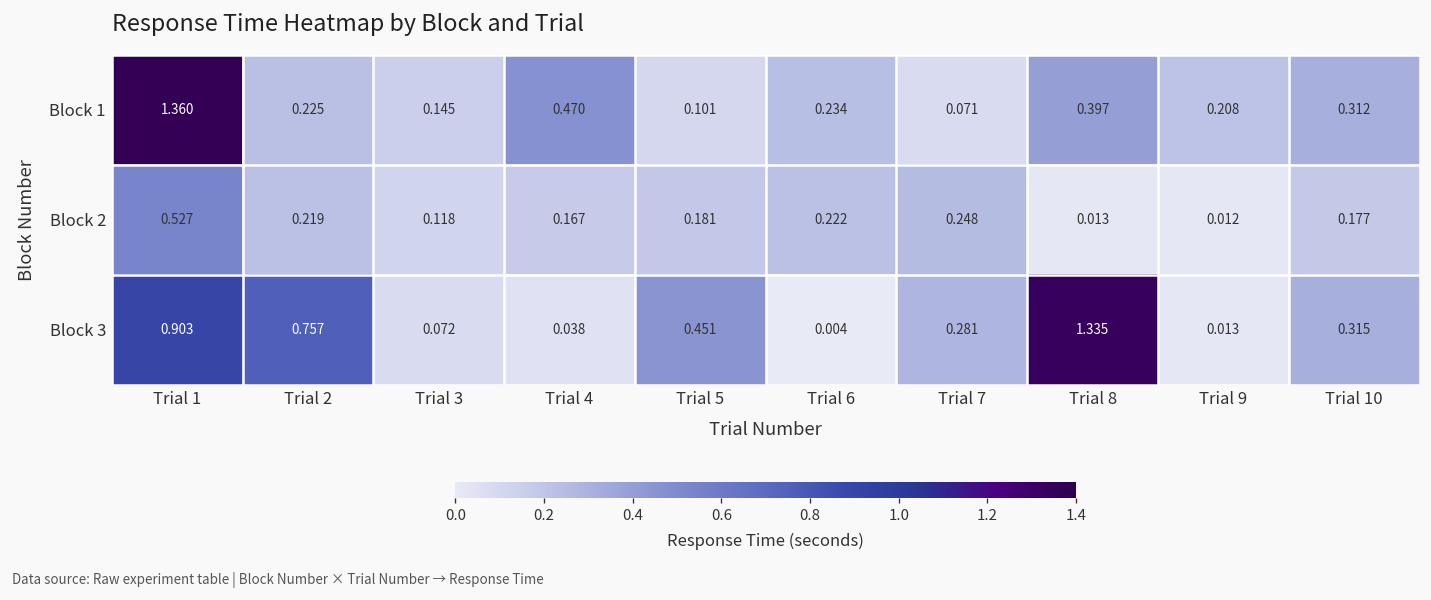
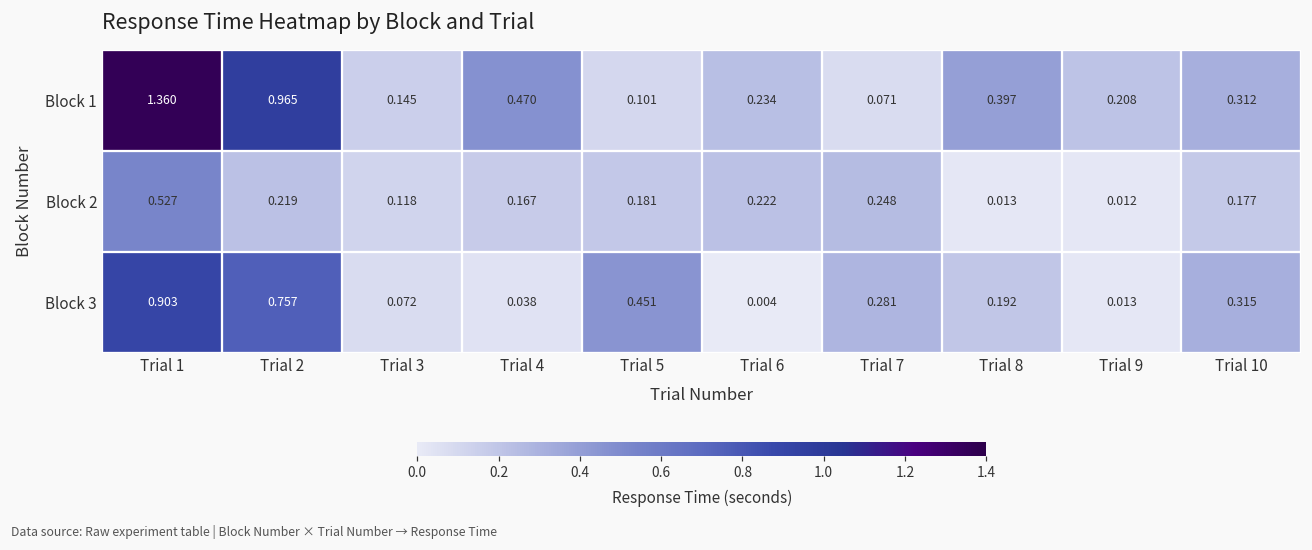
Block 1, Trial 2: 0.225 -> 0.965
Block 3, Trial 8: 1.335 -> 0.192
